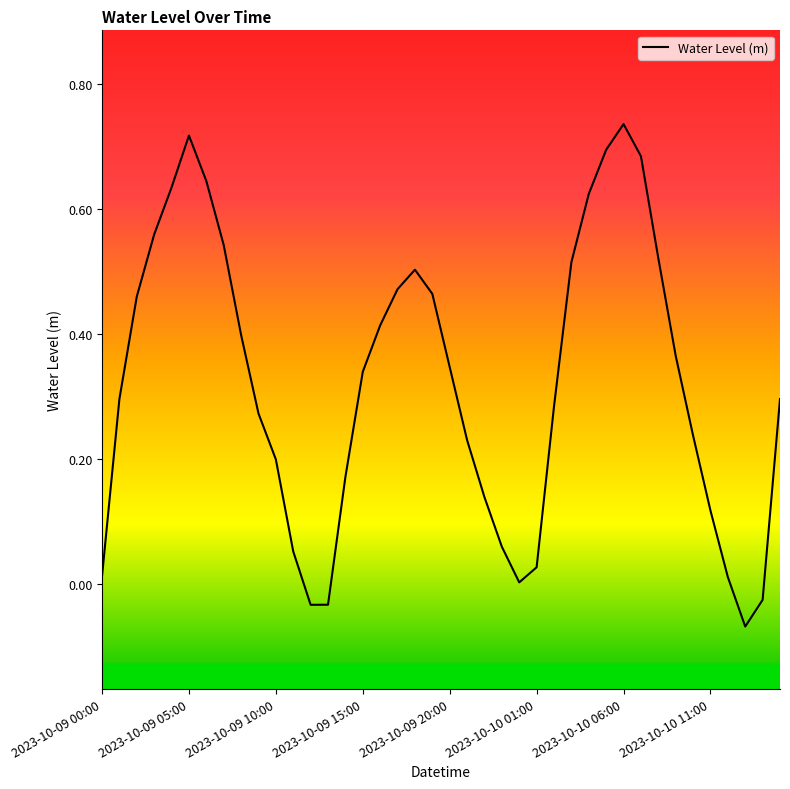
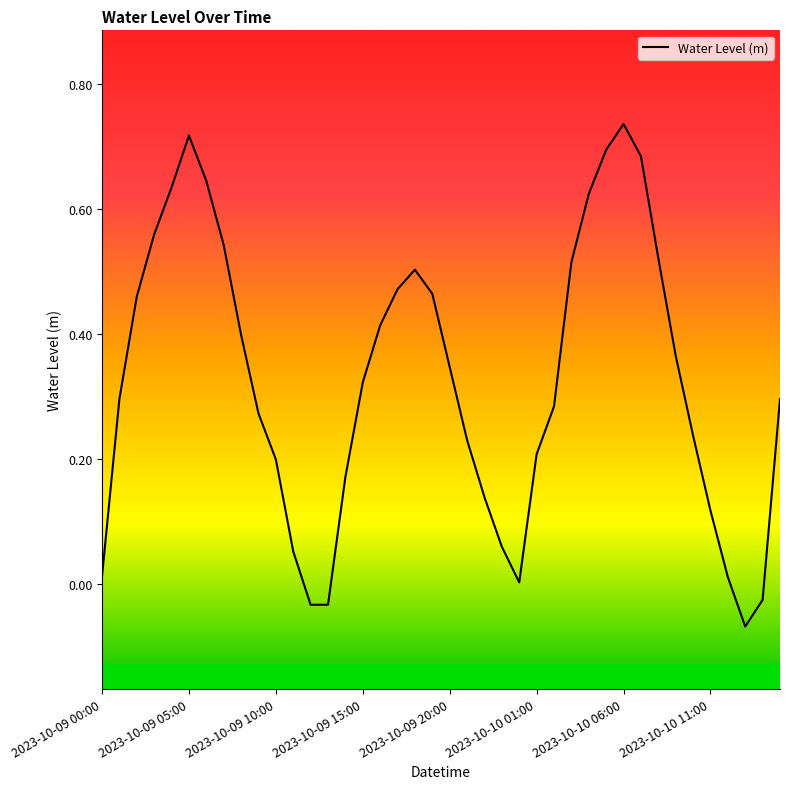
2023-10-09 15:00: 0.34 -> 0.32
2023-10-10 01:00: 0.03 -> 0.21
